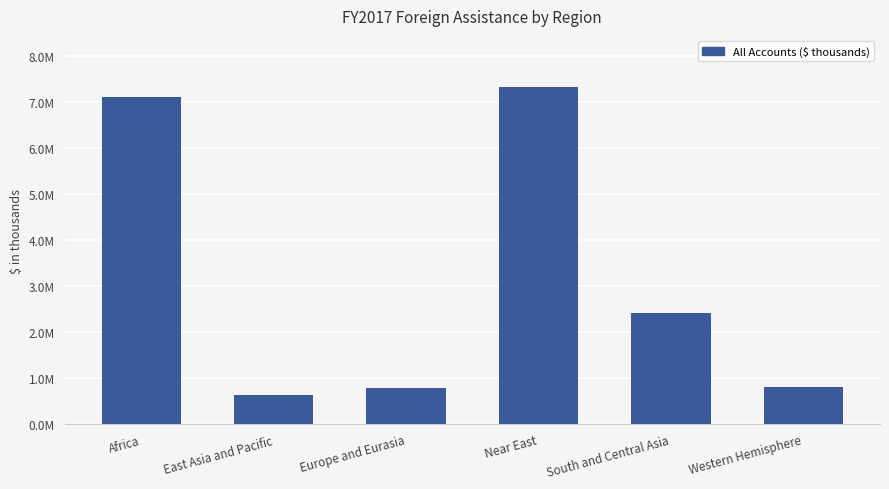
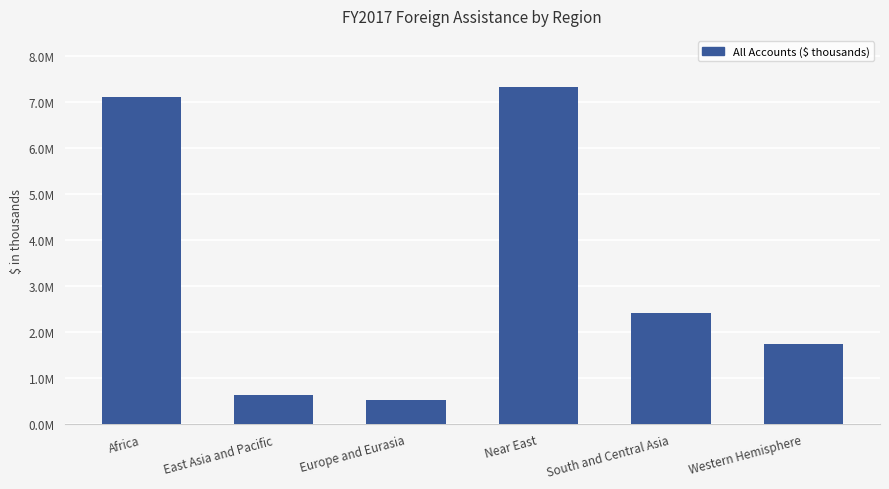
Europe and Eurasia: 800000 -> 500000
Western Hemisphere: 800000 -> 1700000
